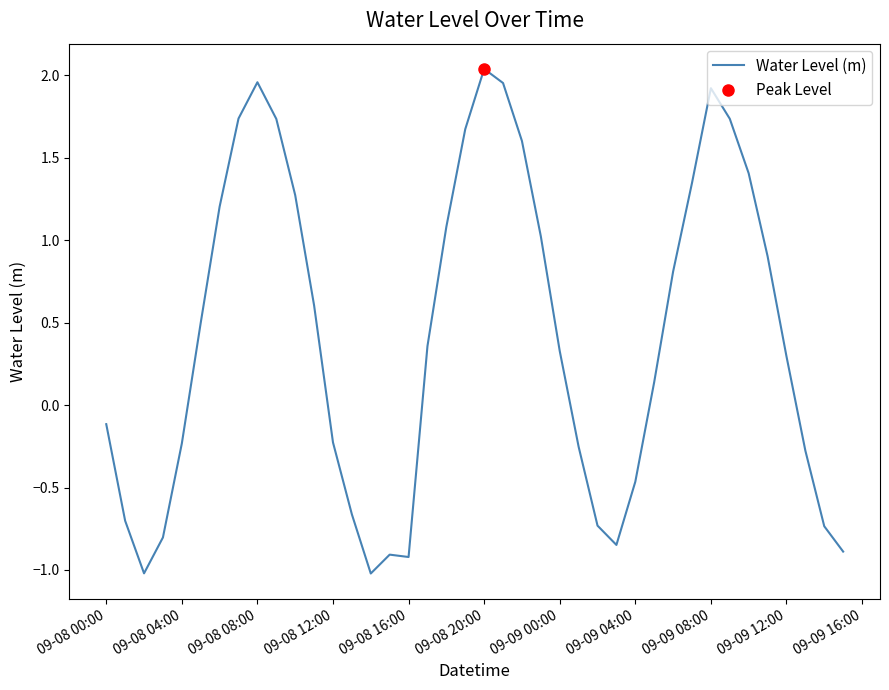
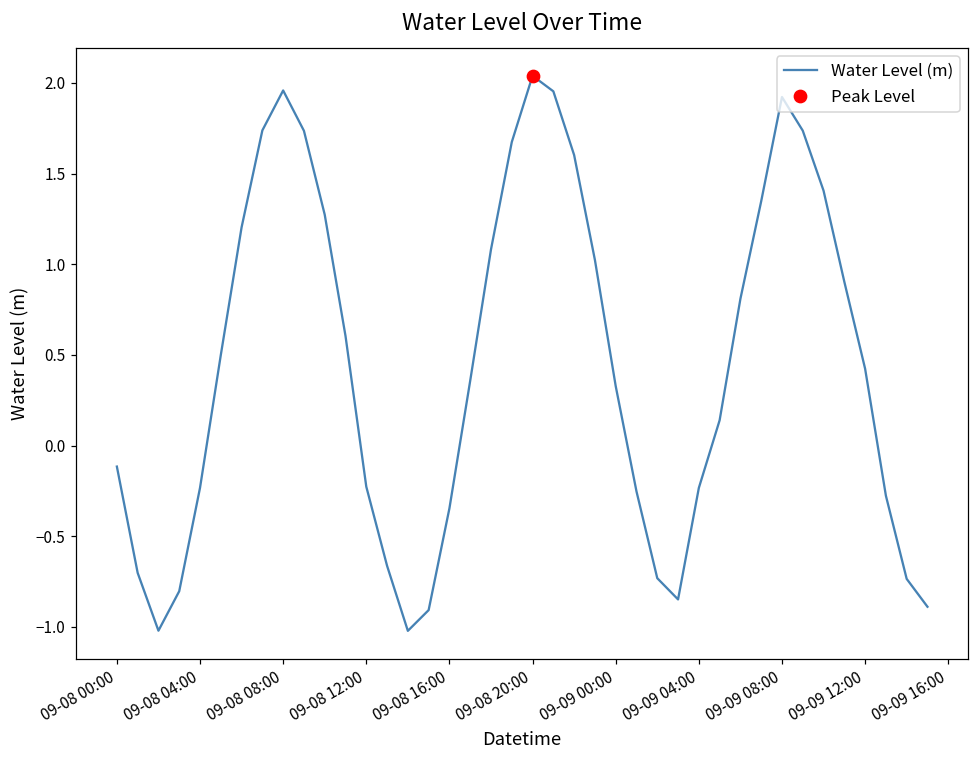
Water Level (m), 09-08 16:00: -0.92 -> -0.35
Water Level (m), 09-09 04:00: -0.46 -> -0.23
Water Level (m), 09-09 12:00: 0.30 -> 0.42
